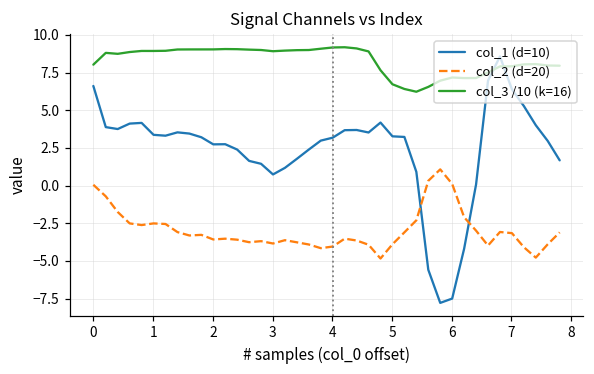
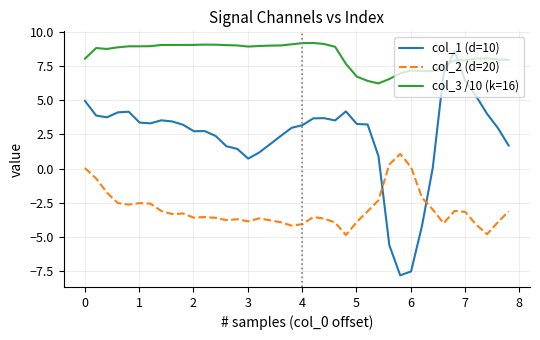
col_1 (d=10), 0: 6.6 -> 5.0
